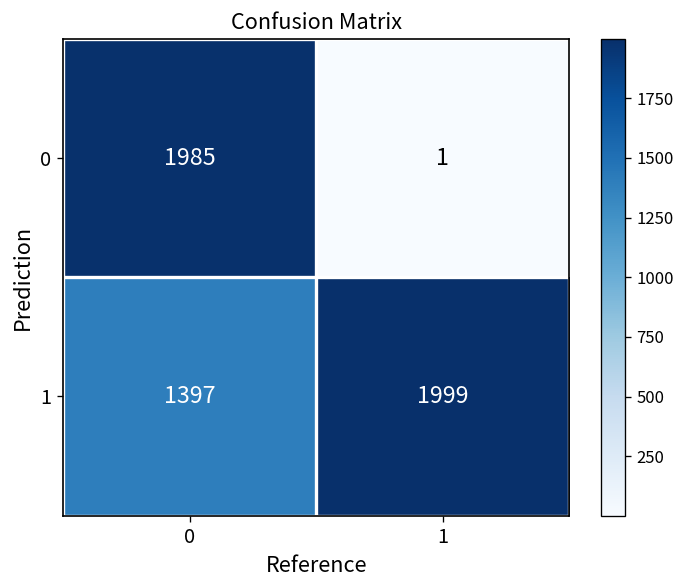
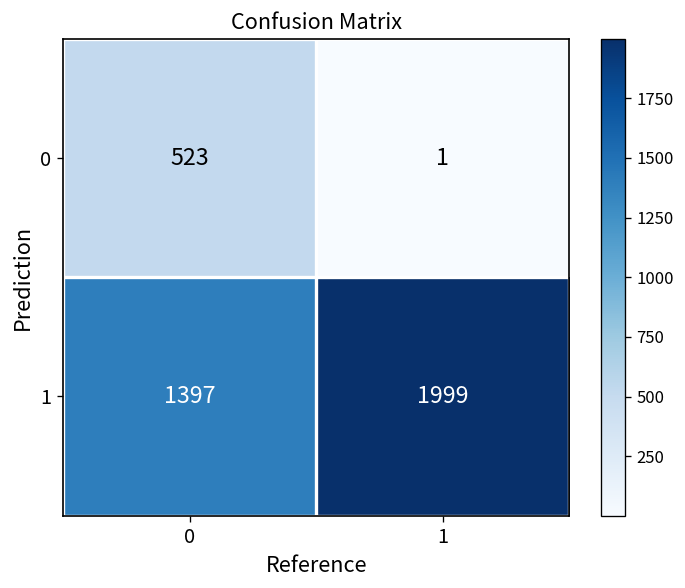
0, 0: 1985 -> 523
